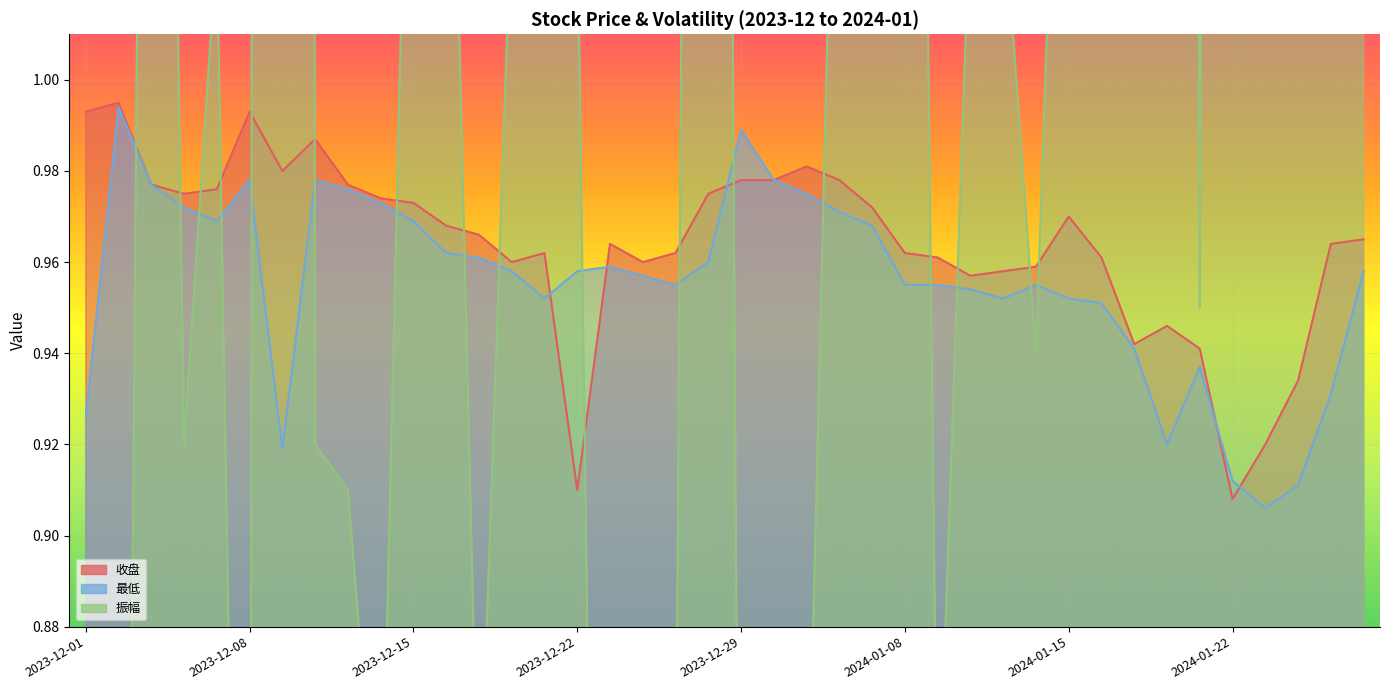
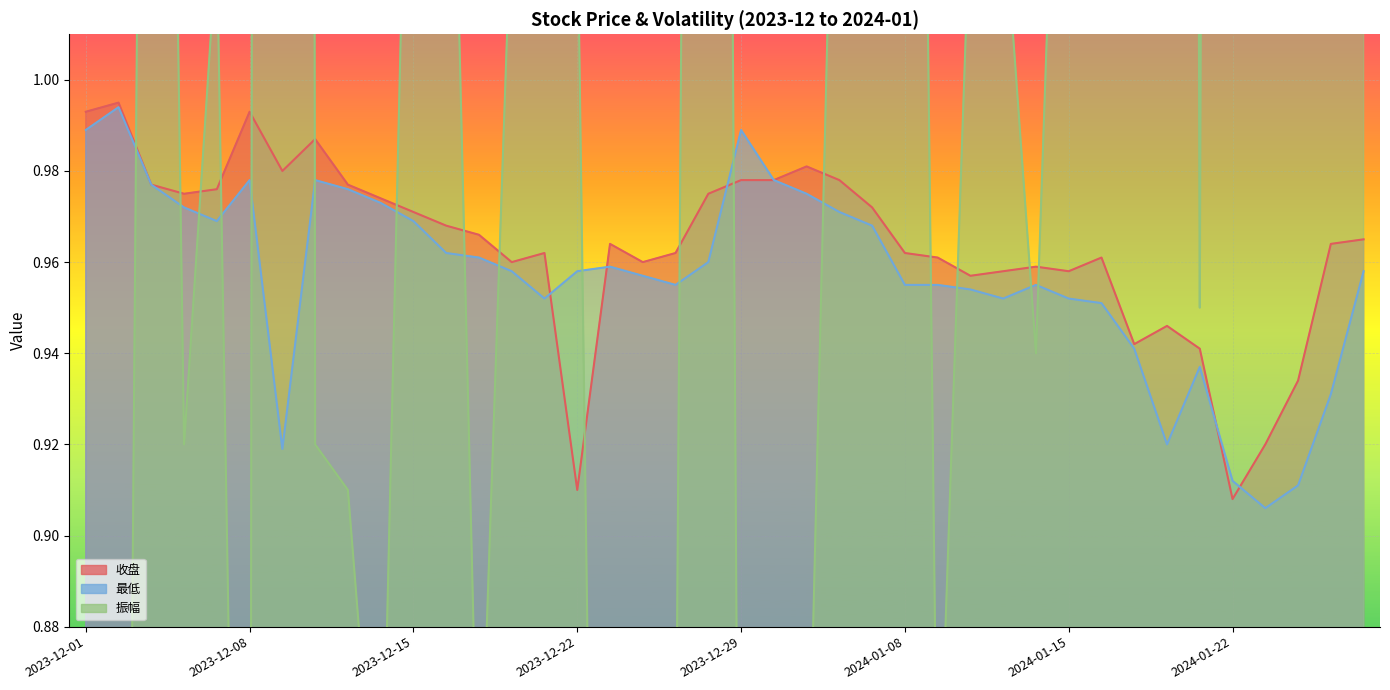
最低, 2023-12-01: 0.926 -> 0.989
收盘, 2023-12-15: 0.973 -> 0.971
收盘, 2024-01-15: 0.970 -> 0.958
